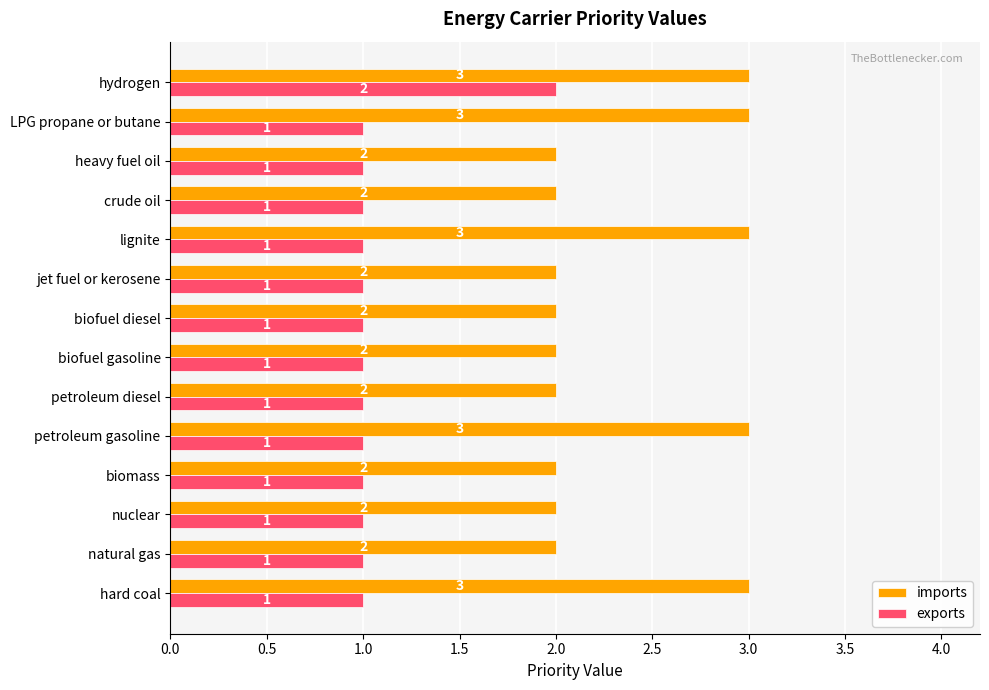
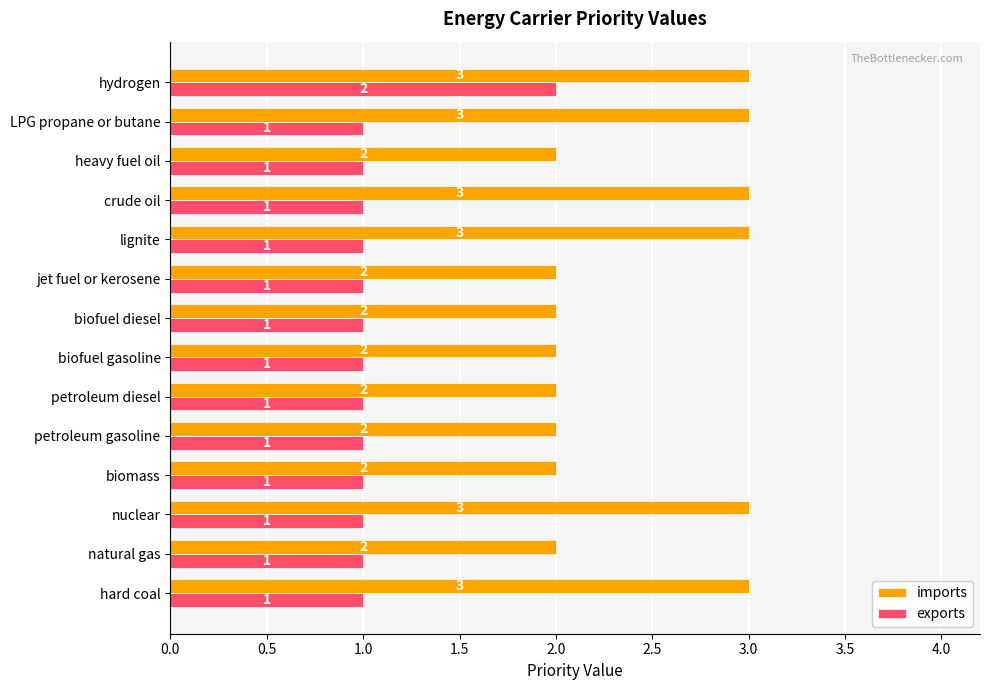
imports, crude oil: 2 -> 3
imports, petroleum gasoline: 3 -> 2
imports, nuclear: 2 -> 3
